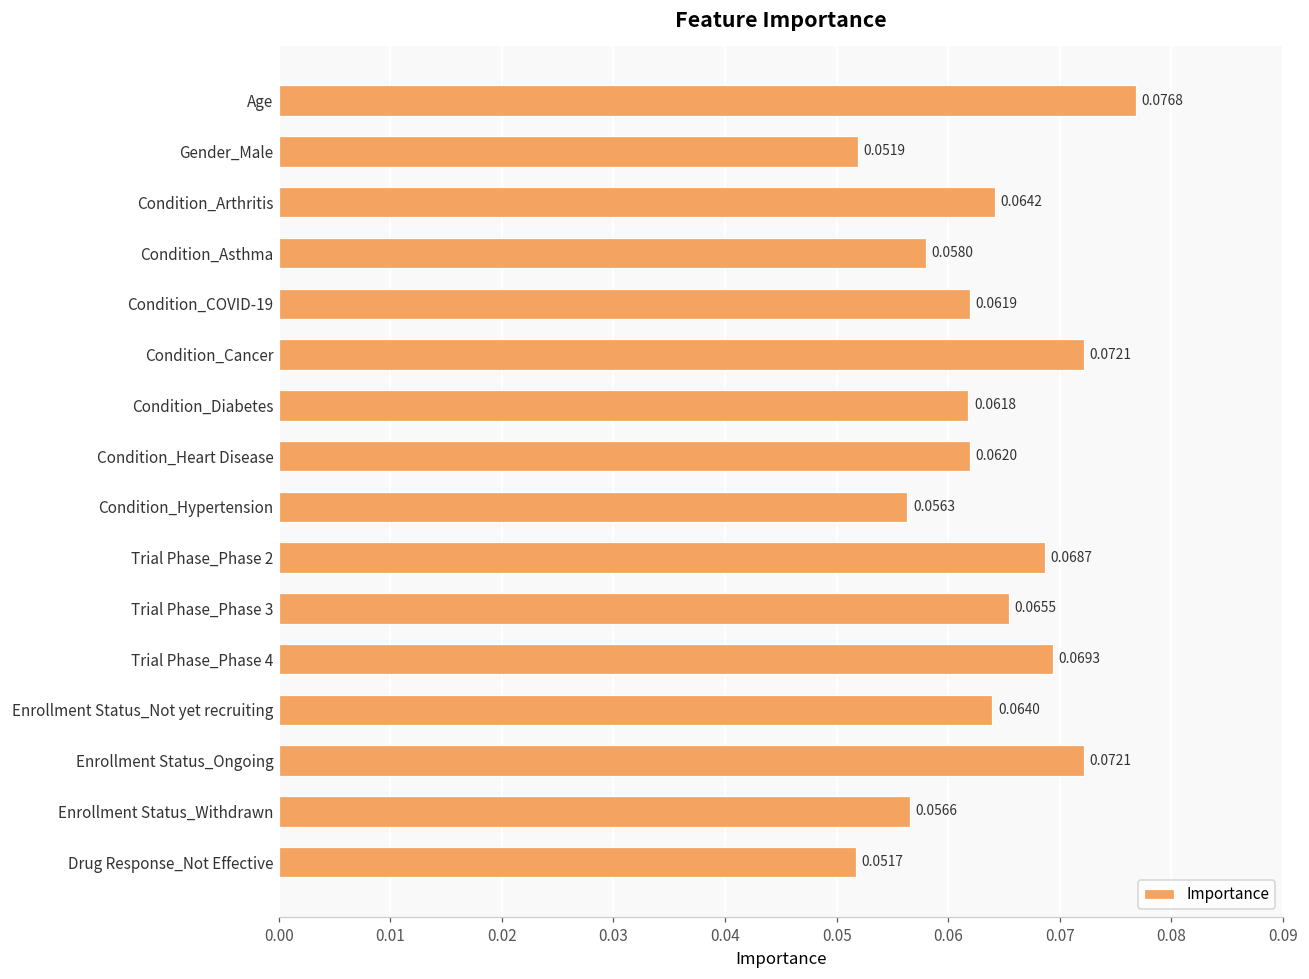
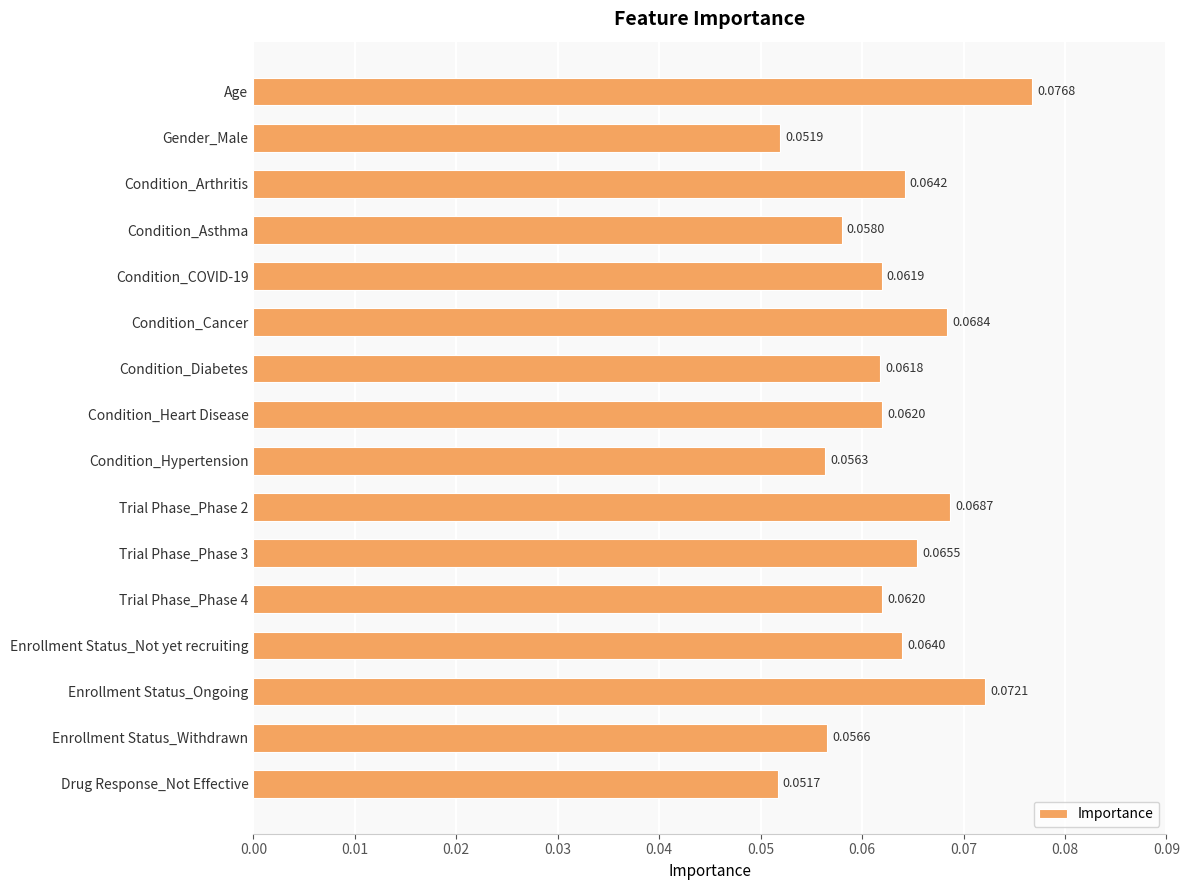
Condition_Cancer: 0.0721 -> 0.0684
Trial Phase_Phase 4: 0.0693 -> 0.0620
